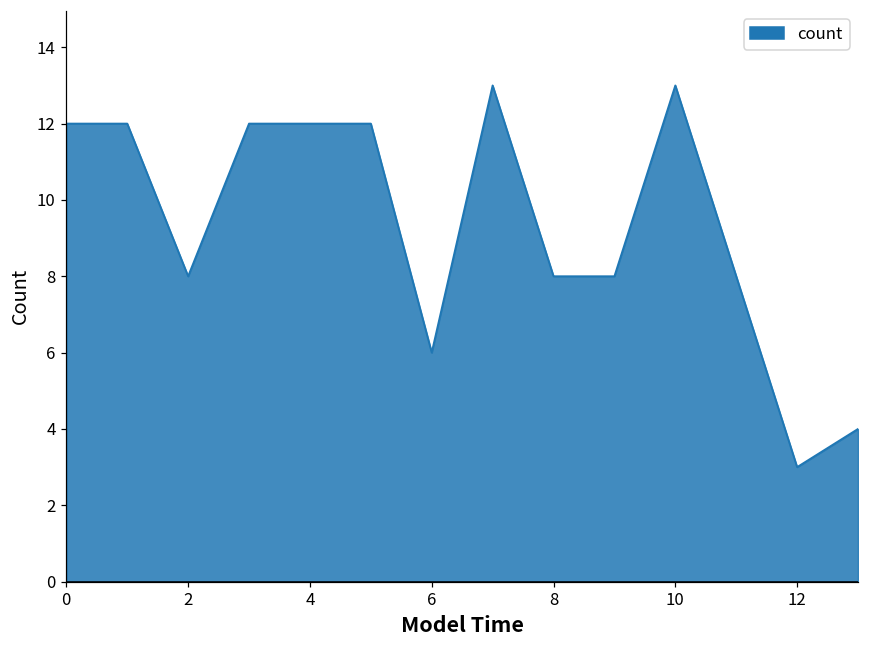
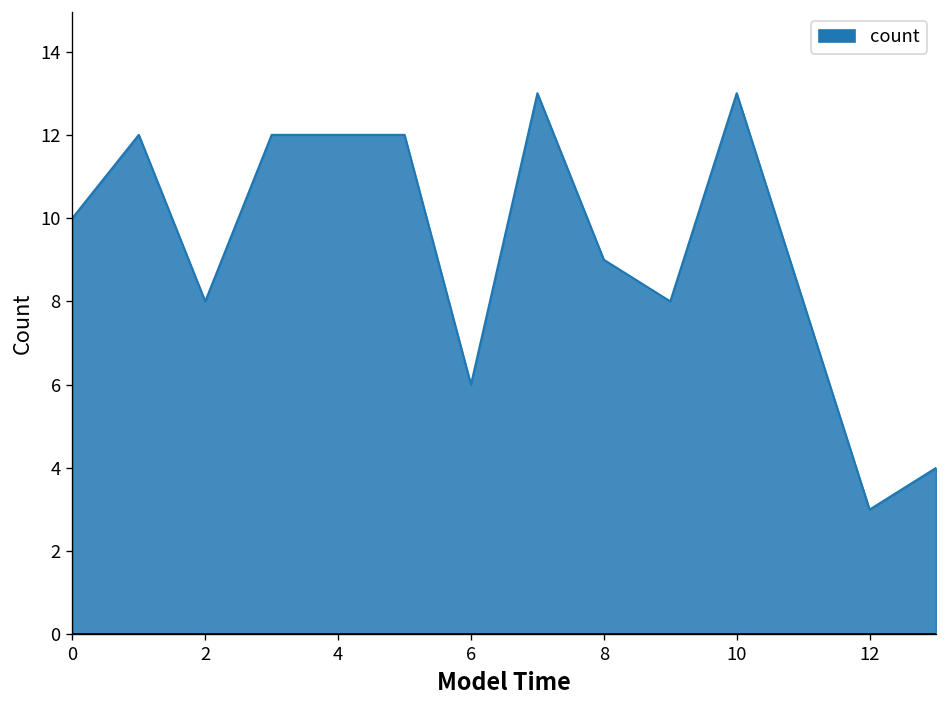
0: 12 -> 10
8: 8 -> 9
